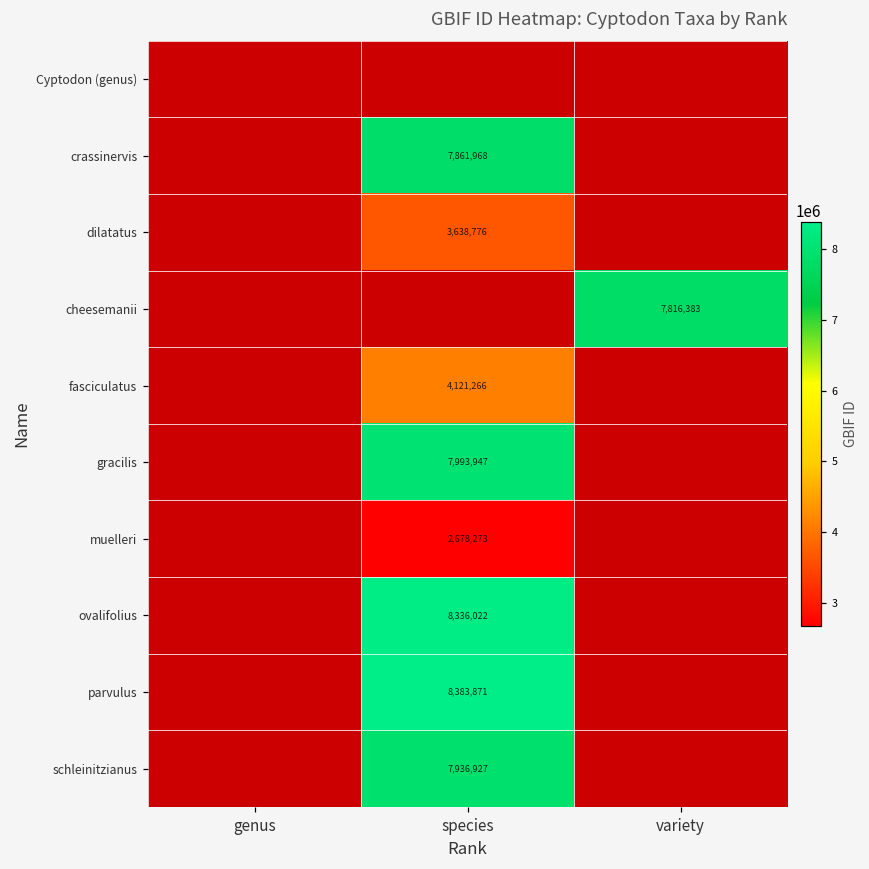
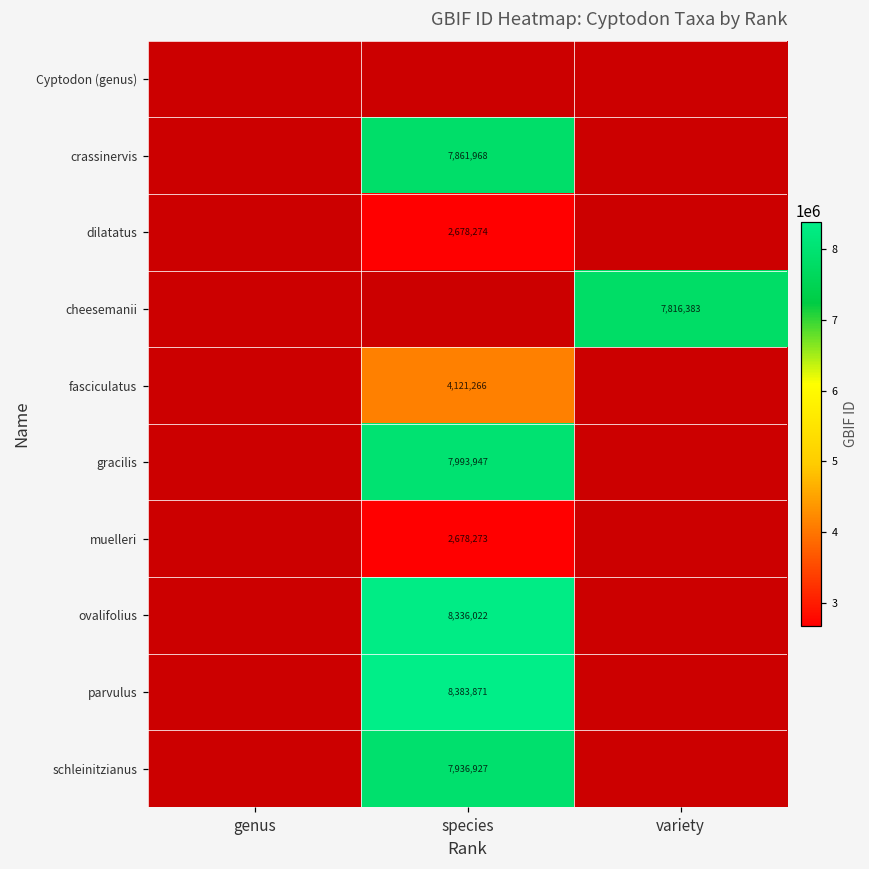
dilatatus, species: 3,638,776 -> 2,678,274
